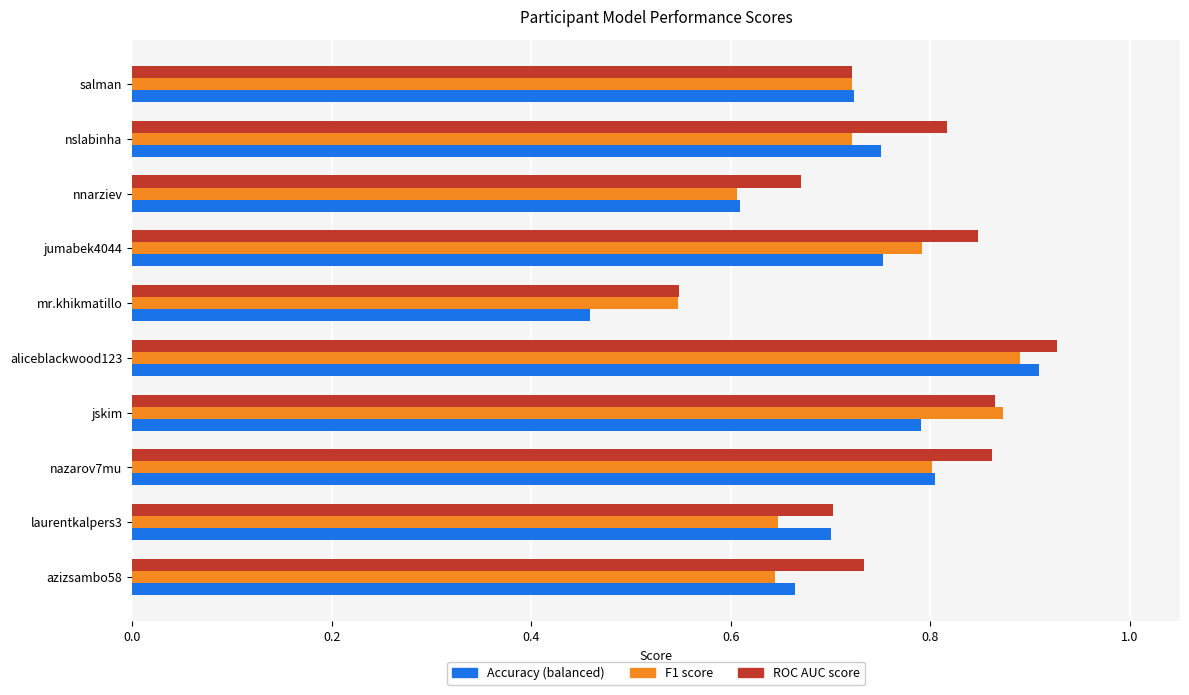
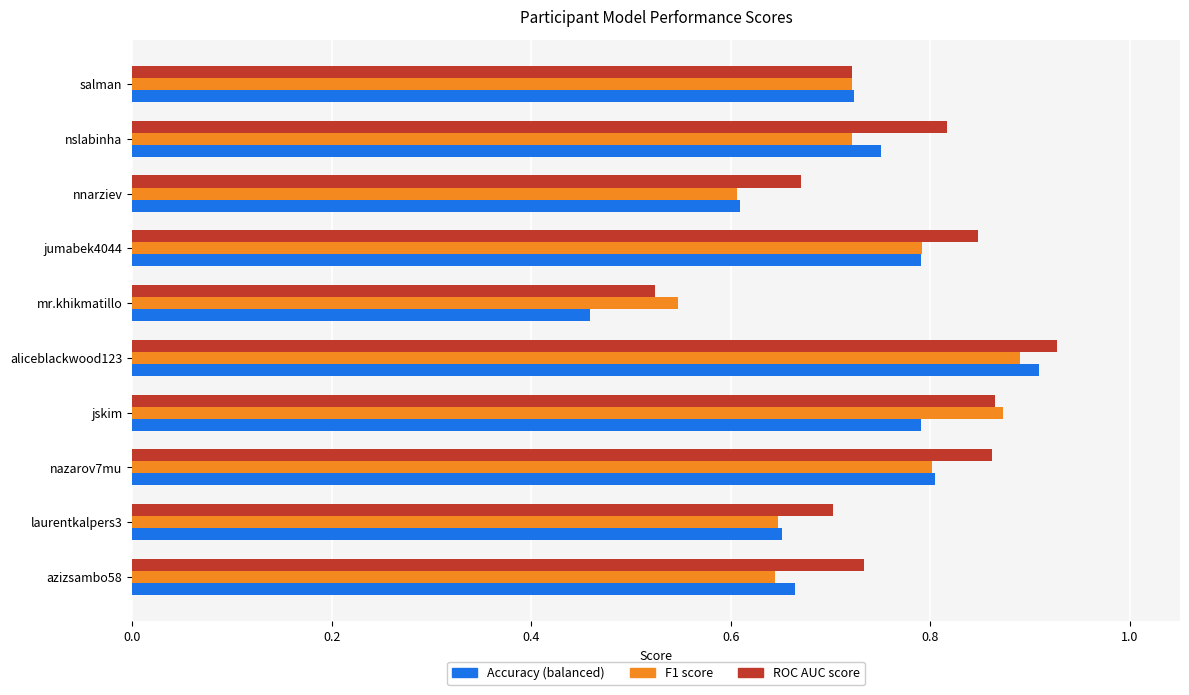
Accuracy (balanced), jumabek4044: 0.75 -> 0.79
ROC AUC score, mr.khikmatillo: 0.55 -> 0.52
Accuracy (balanced), laurentkalpers3: 0.70 -> 0.65
